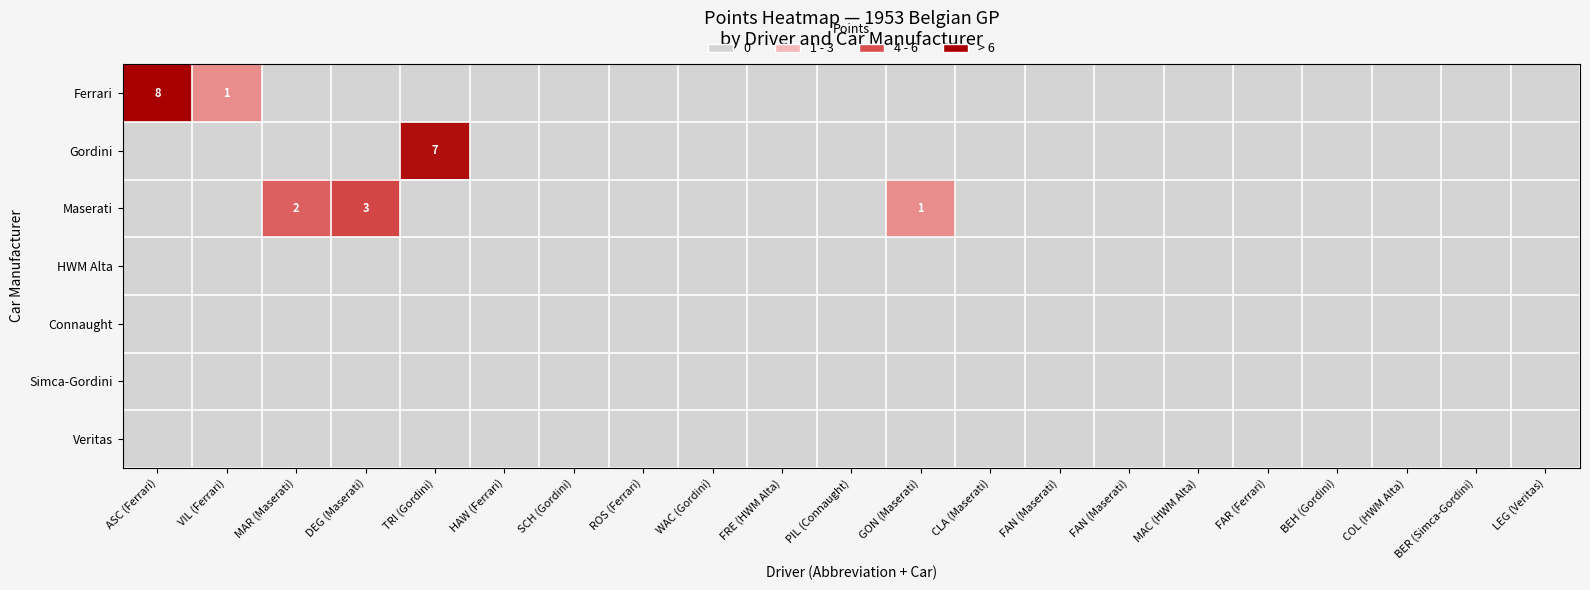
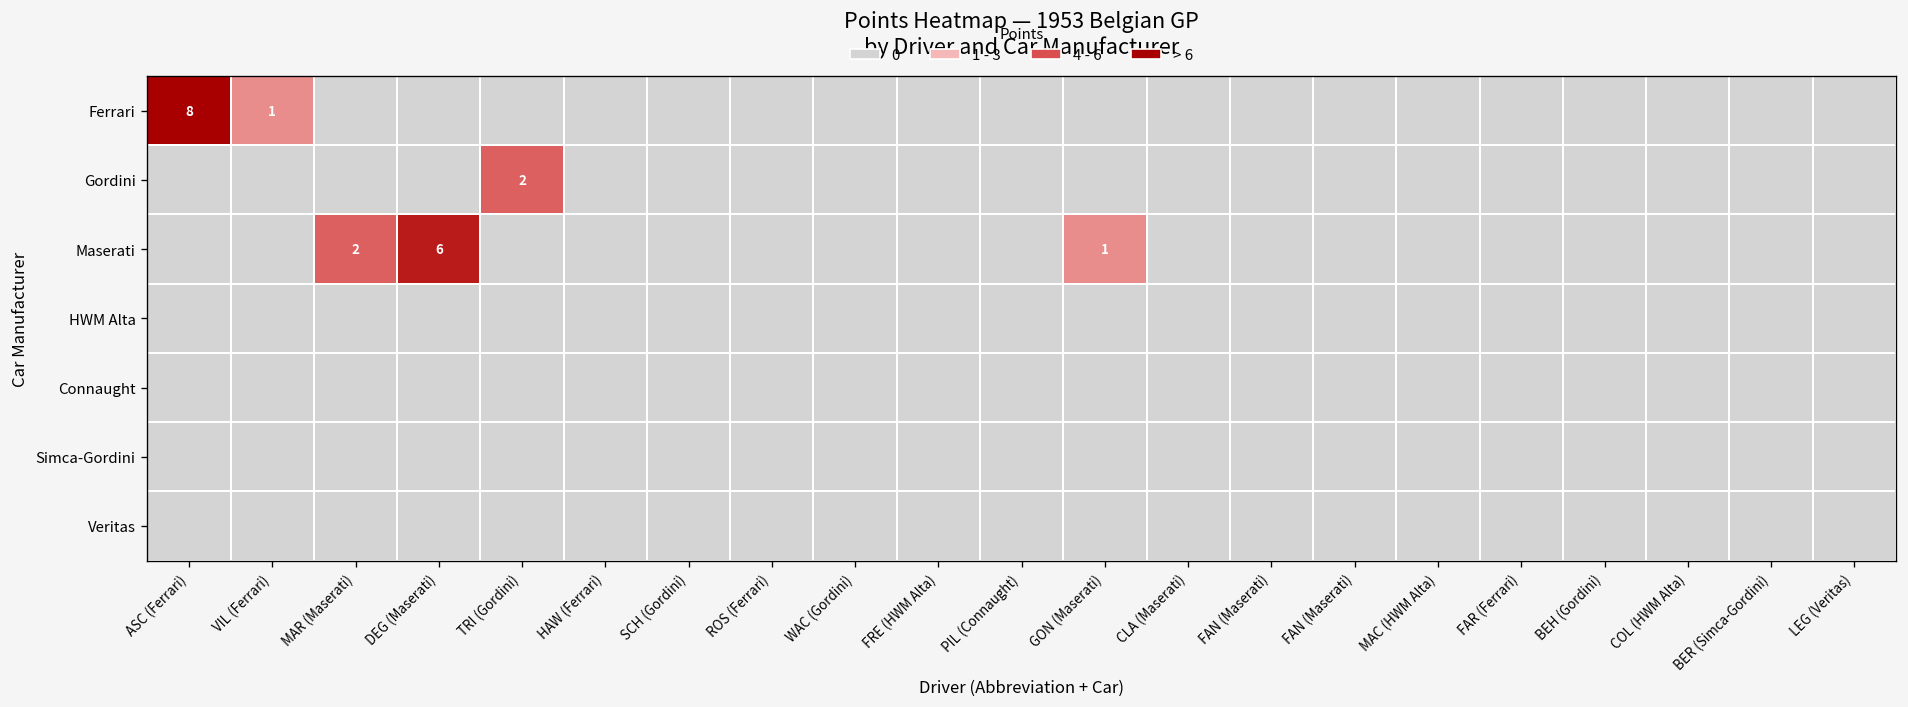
Gordini, TRI (Gordini): 7 -> 2
Maserati, DEG (Maserati): 3 -> 6
